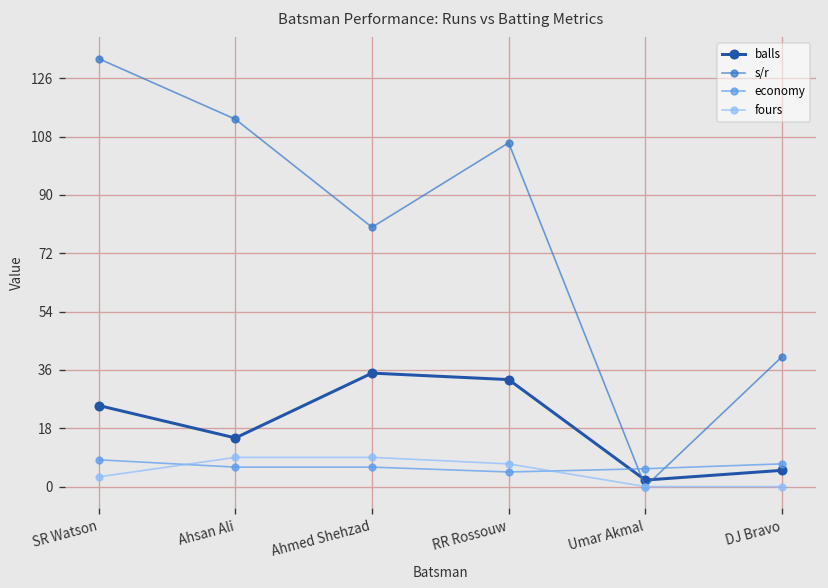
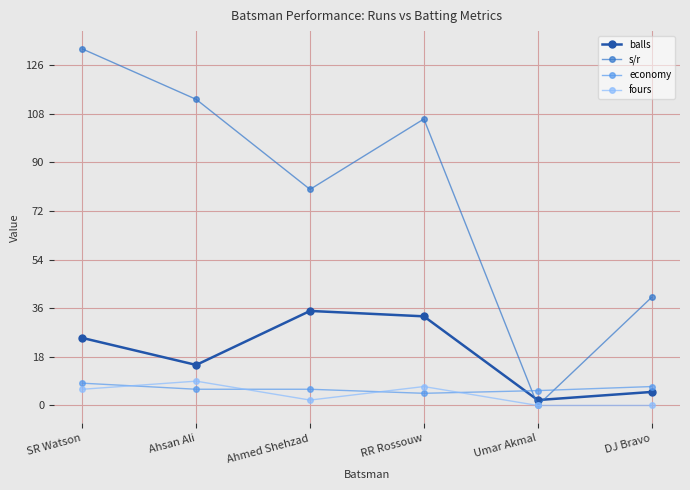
fours, SR Watson: 3 -> 6
fours, Ahmed Shehzad: 9 -> 2
